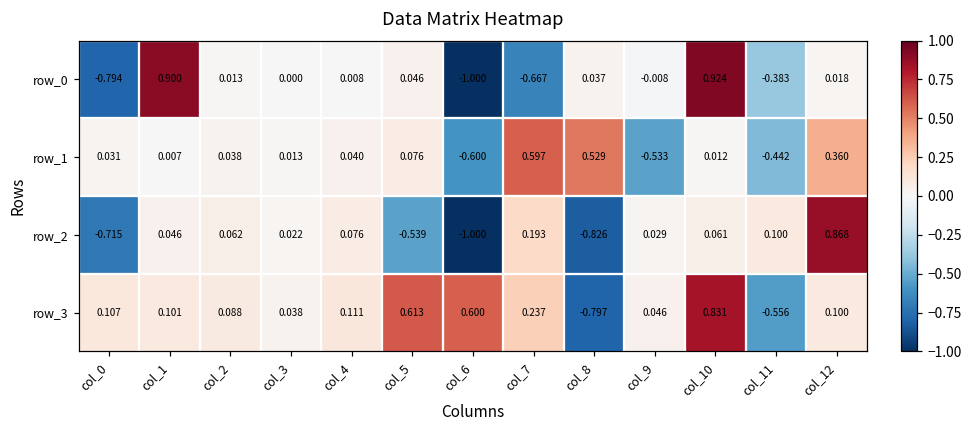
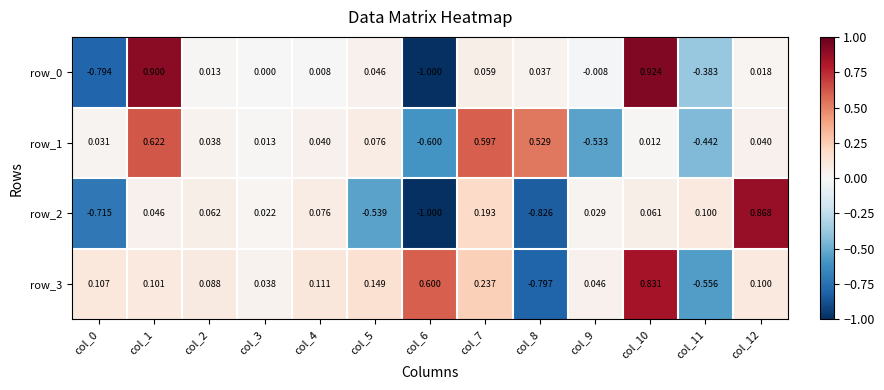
row_0, col_7: -0.667 -> 0.059
row_1, col_1: 0.007 -> 0.622
row_1, col_12: 0.360 -> 0.040
row_3, col_5: 0.613 -> 0.149
